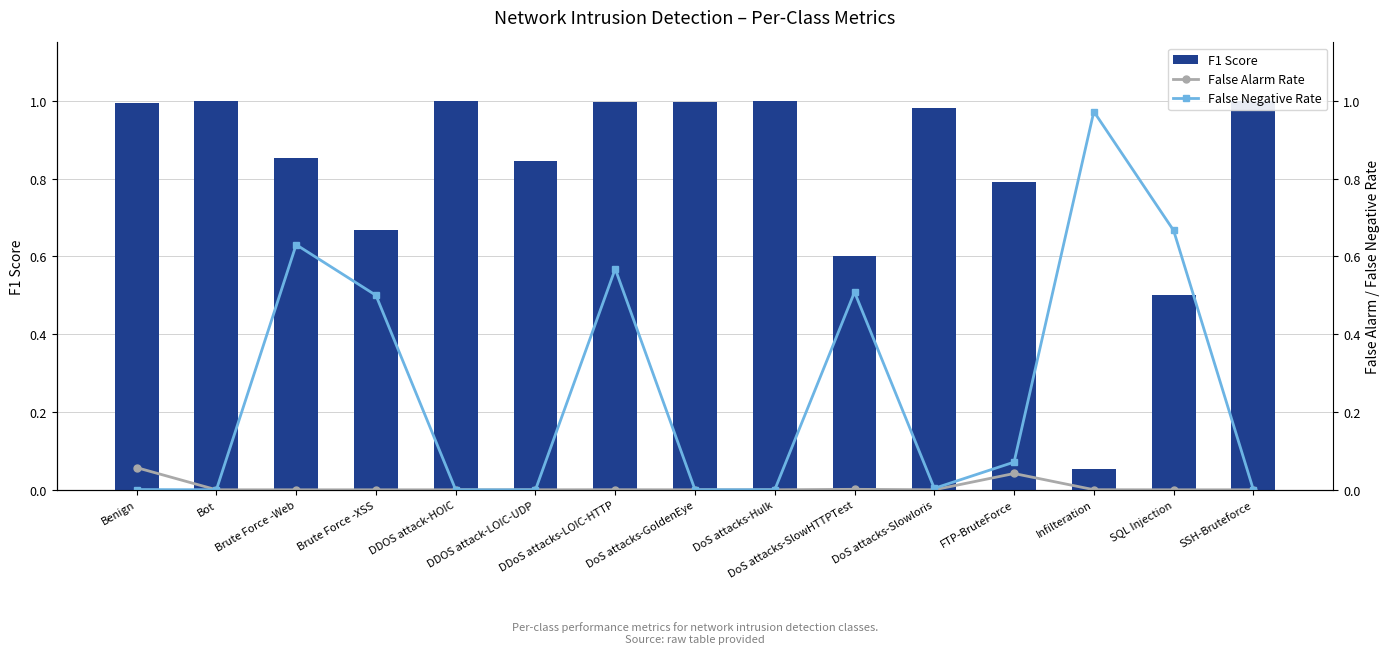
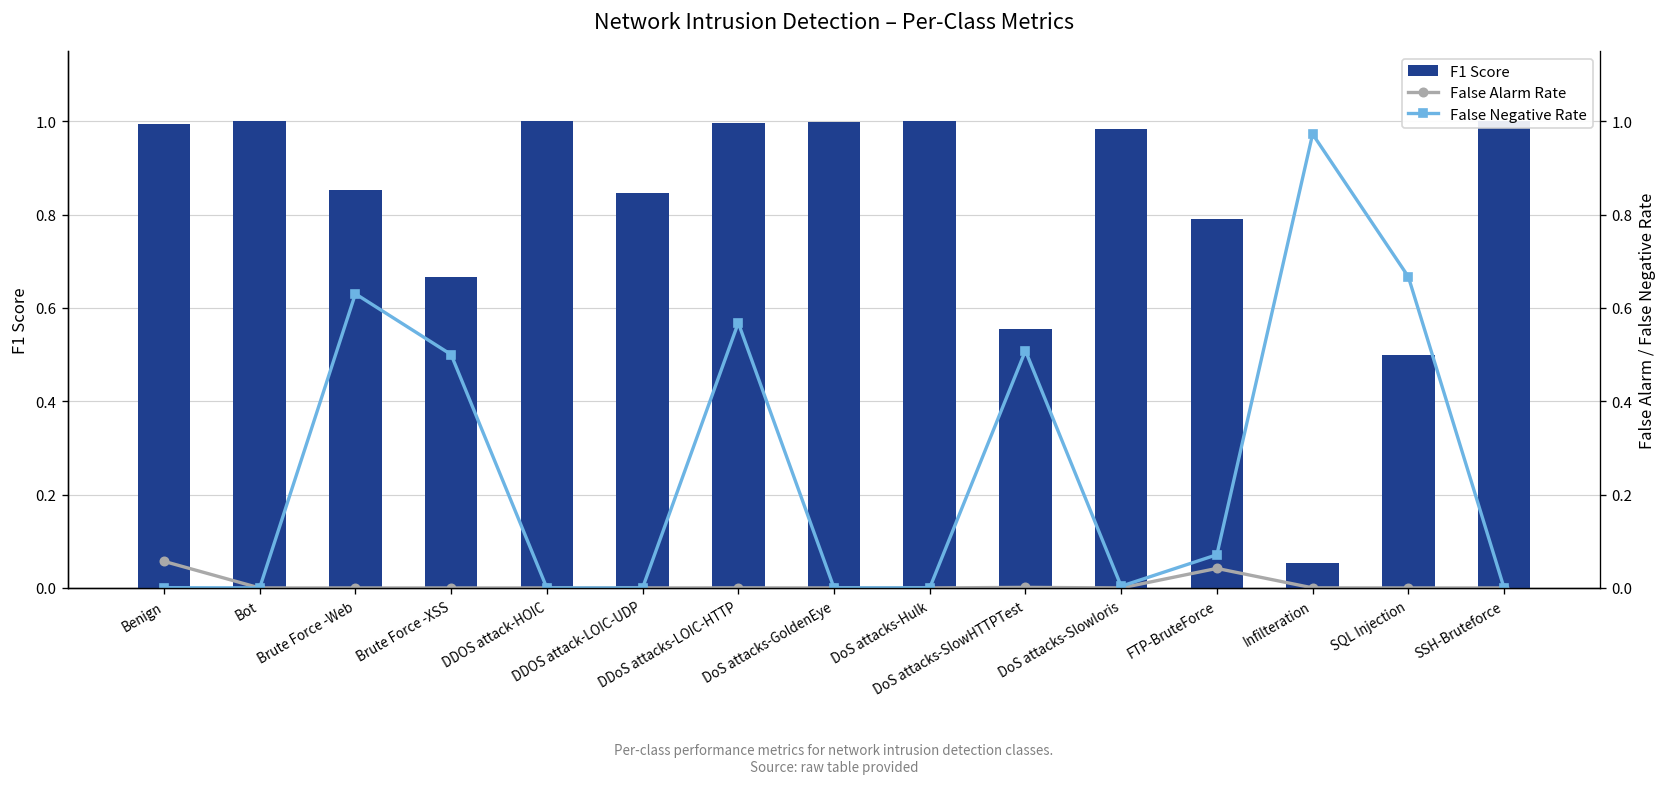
F1 Score, DoS attacks-SlowHTTPTest: 0.60 -> 0.56
